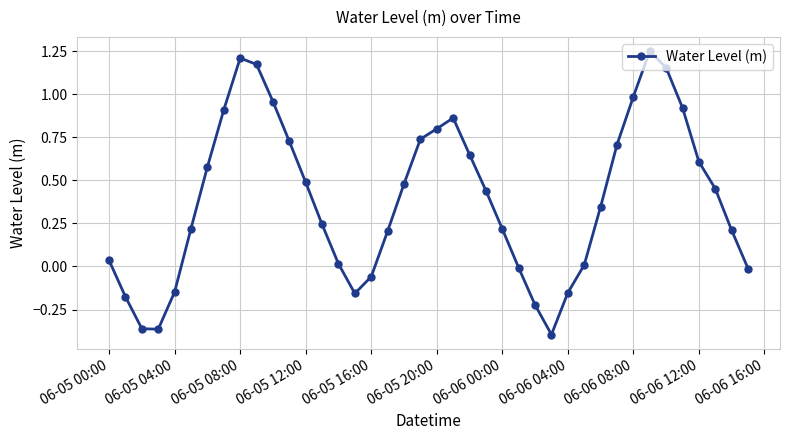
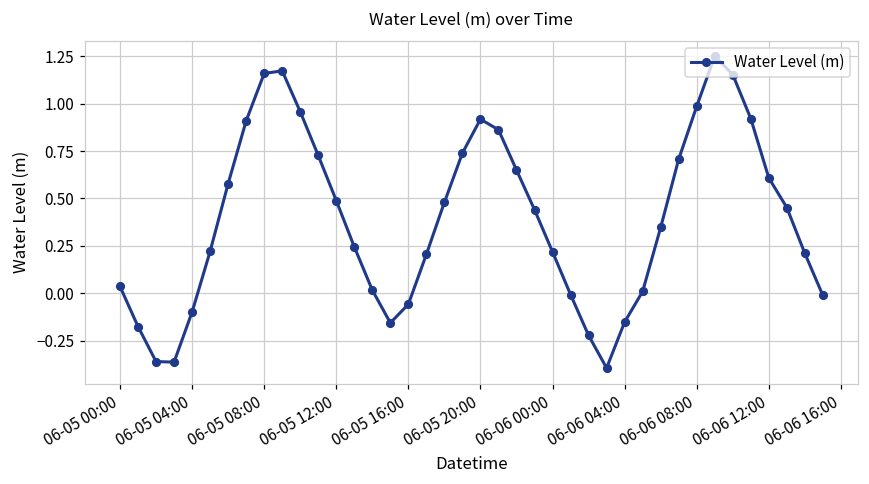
06-05 04:00: -0.15 -> -0.10
06-05 08:00: 1.21 -> 1.16
06-05 20:00: 0.80 -> 0.92
